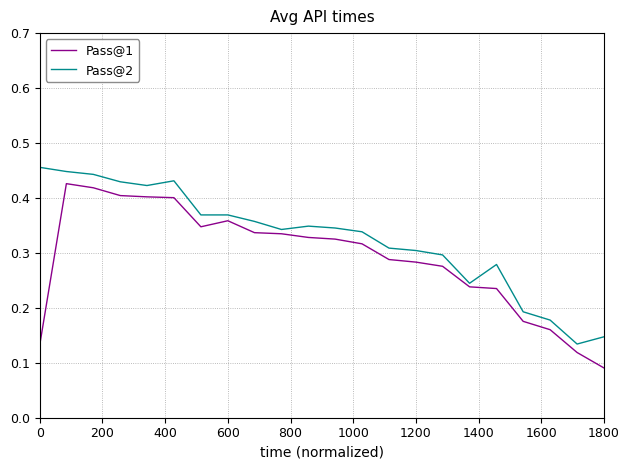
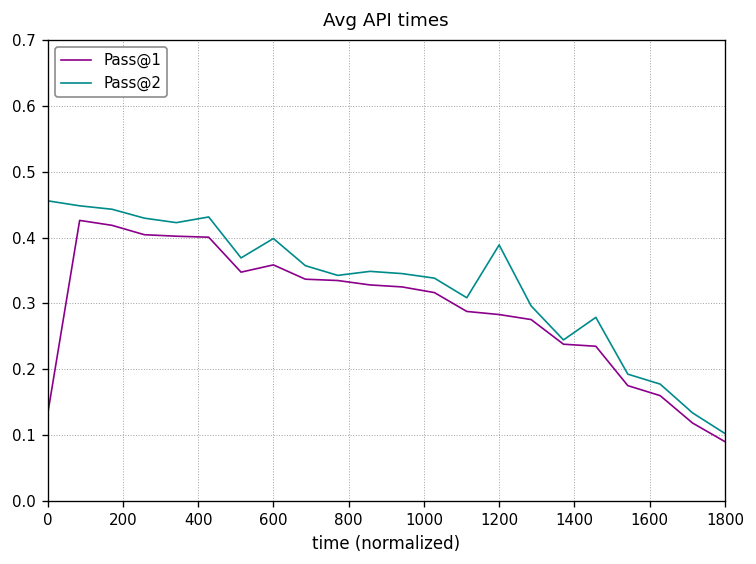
Pass@2, 600: 0.37 -> 0.40
Pass@2, 1200: 0.30 -> 0.39
Pass@2, 1800: 0.15 -> 0.10
